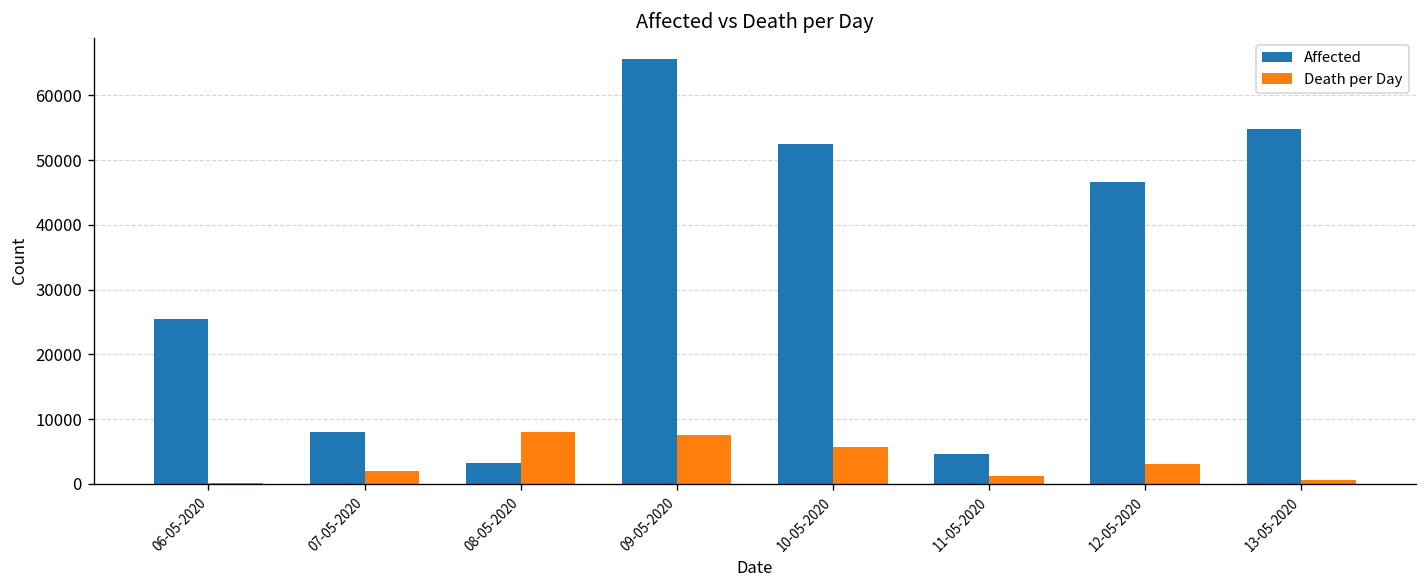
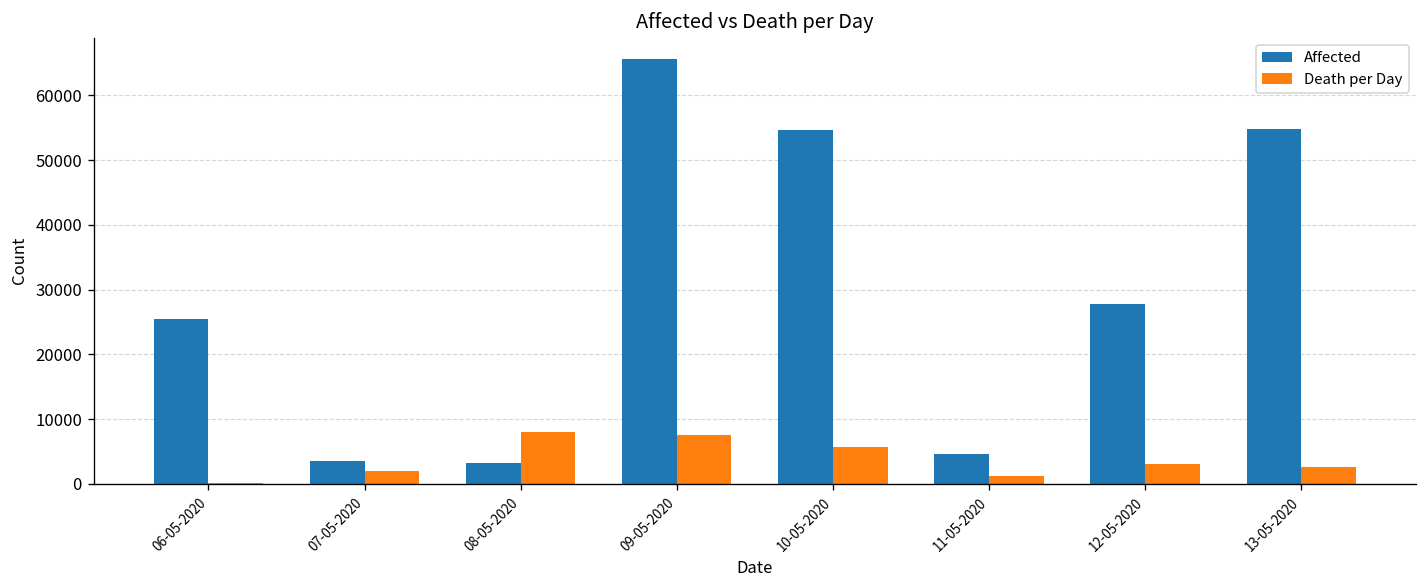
Affected, 07-05-2020: 8000 -> 3000
Affected, 10-05-2020: 52000 -> 55000
Affected, 12-05-2020: 47000 -> 28000
Death per Day, 13-05-2020: 1000 -> 3000
